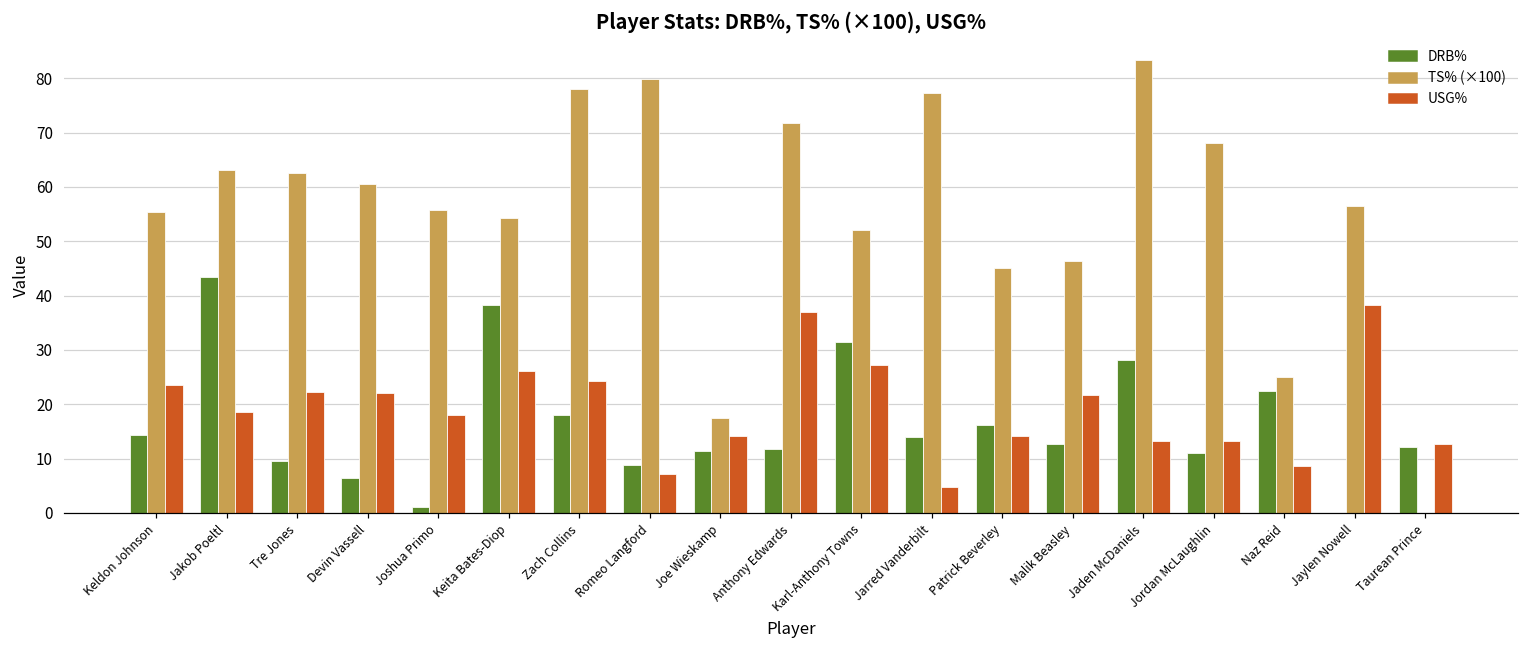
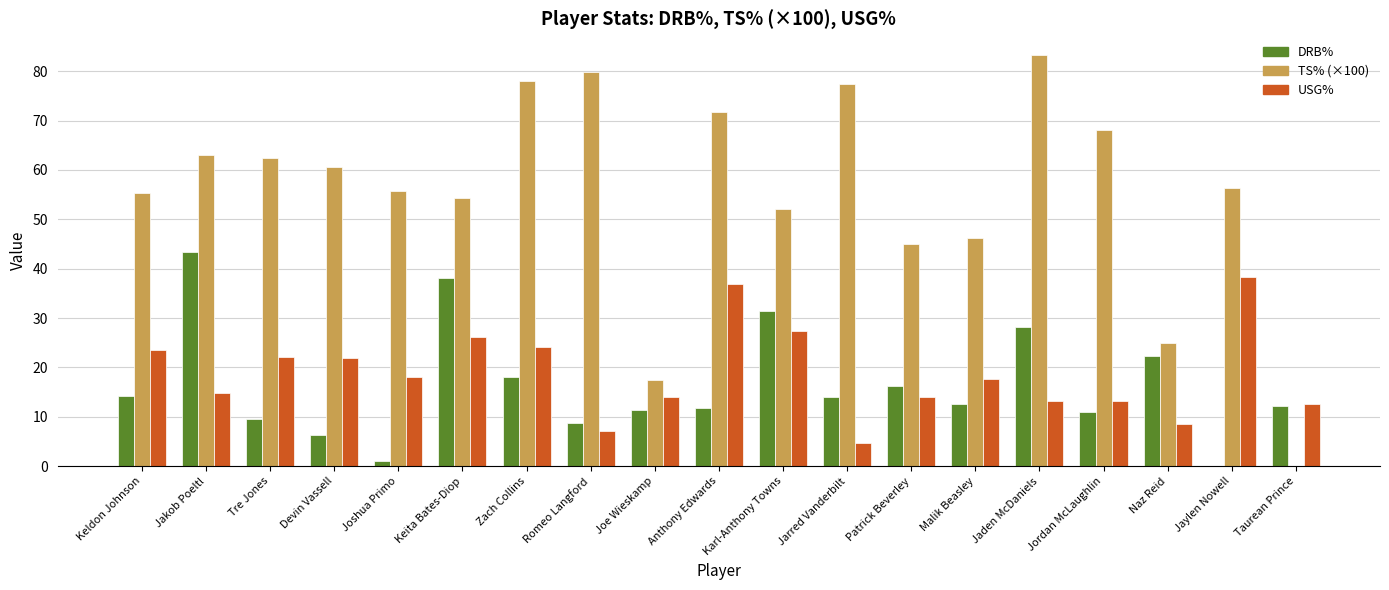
USG%, Jakob Poeltl: 19 -> 15
USG%, Malik Beasley: 22 -> 18
